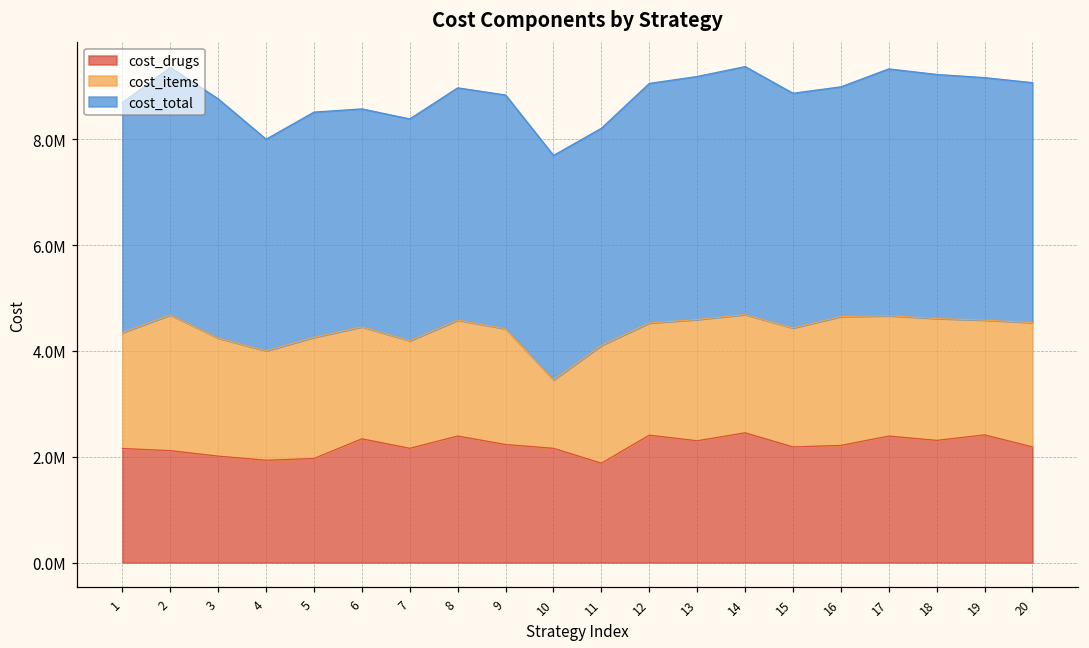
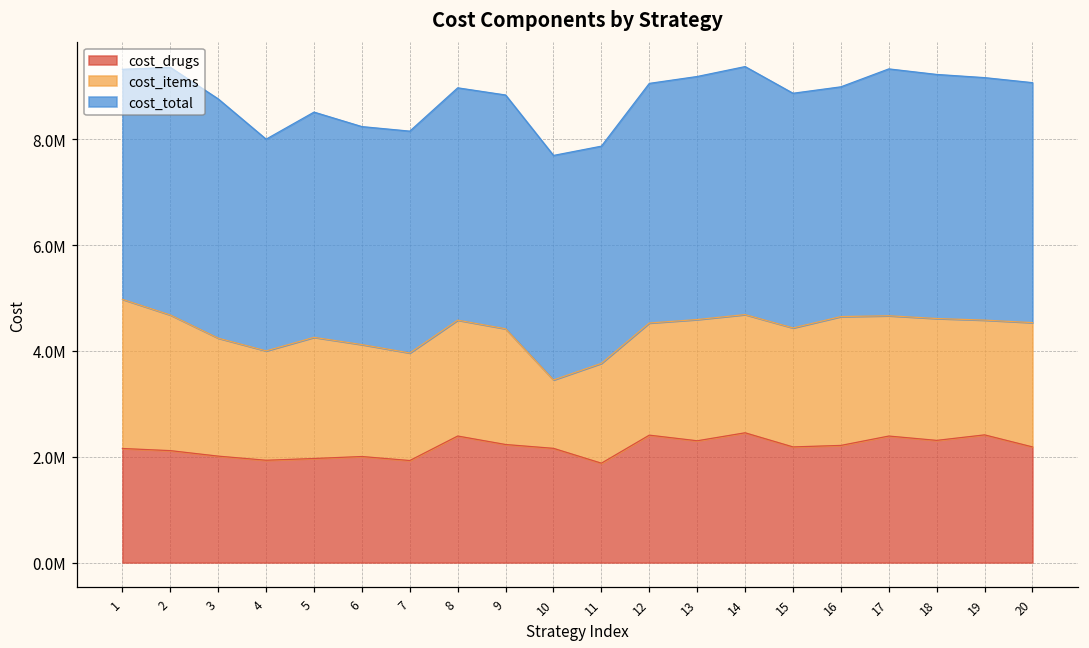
cost_items, 1: 2200000 -> 2800000
cost_drugs, 6: 2300000 -> 2000000
cost_drugs, 7: 2200000 -> 1900000
cost_items, 11: 2200000 -> 1900000
